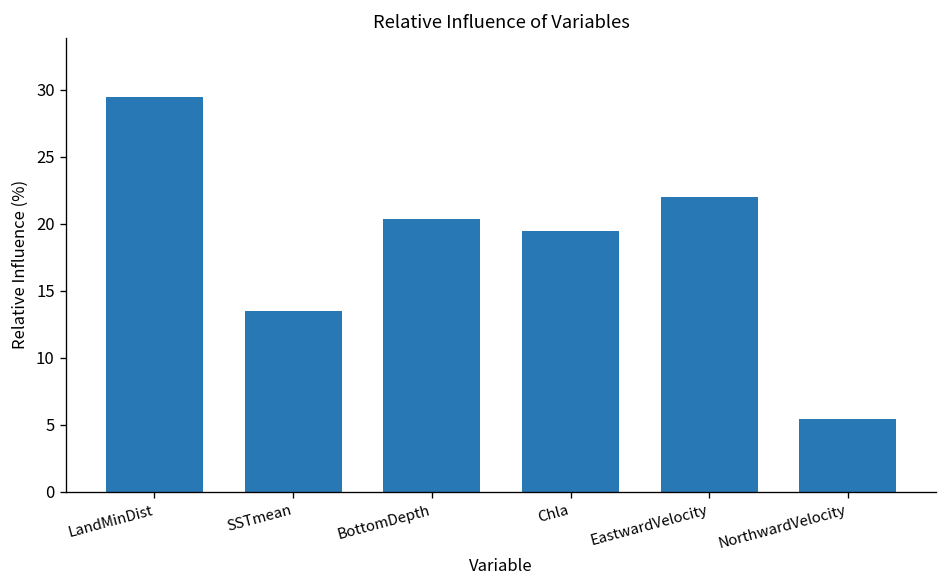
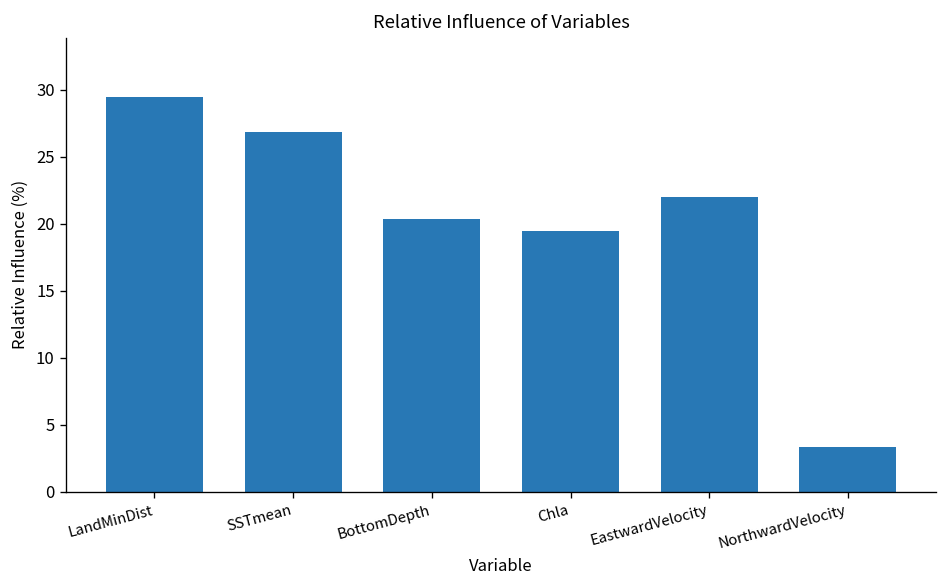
SSTmean: 13.5 -> 26.9
NorthwardVelocity: 5.4 -> 3.4
